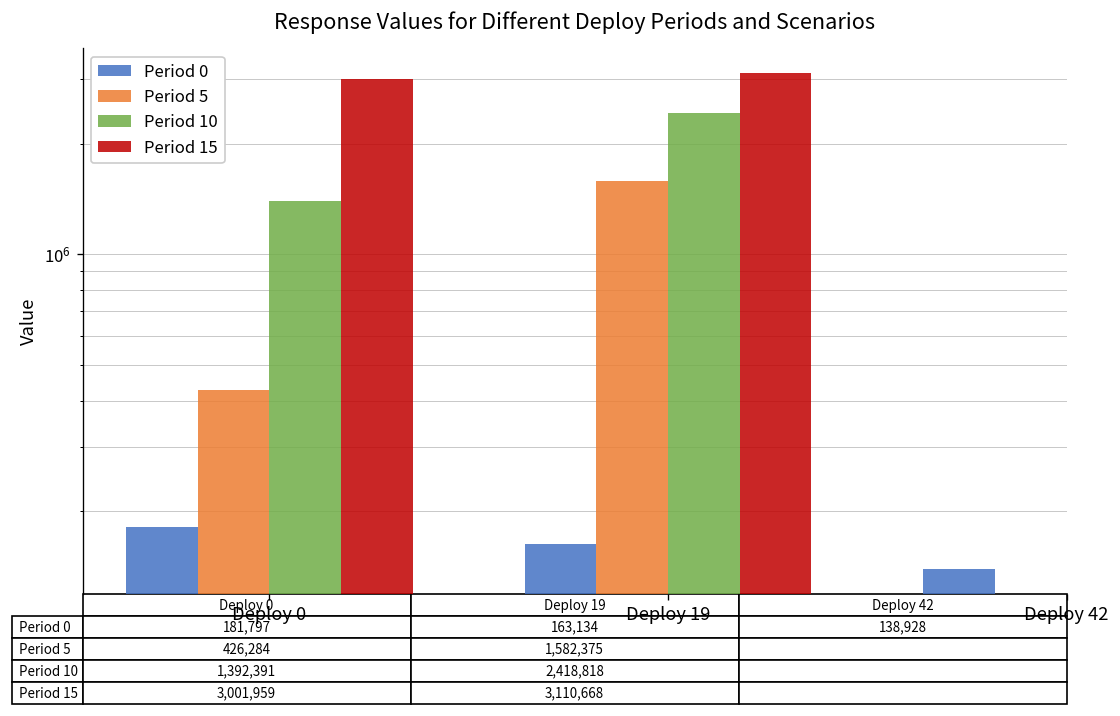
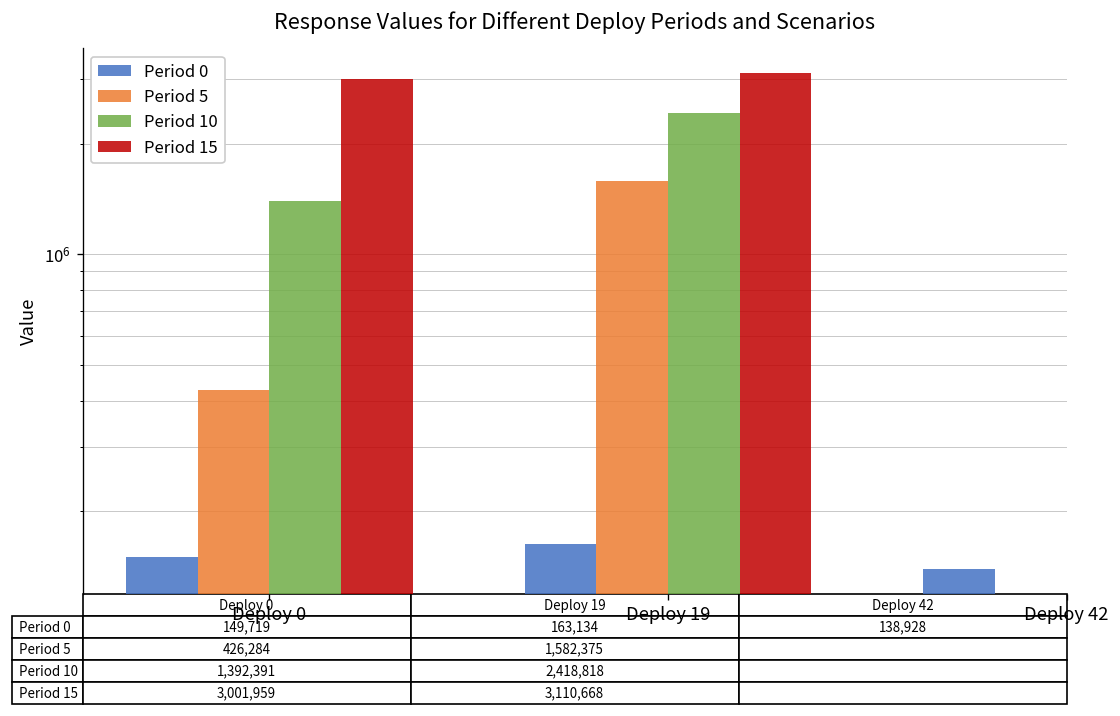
Period 0, Deploy 0: 181,797 -> 149,719
